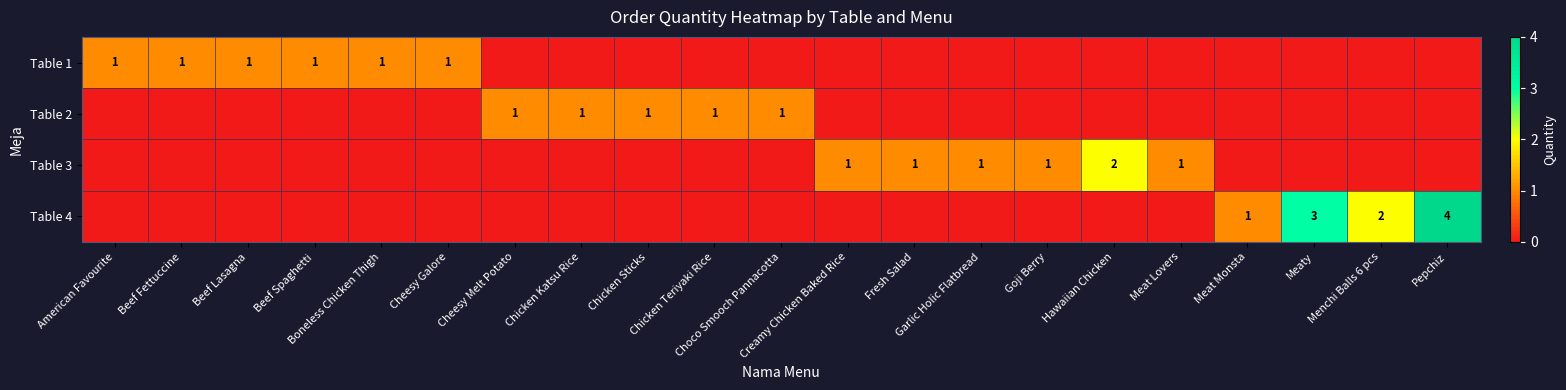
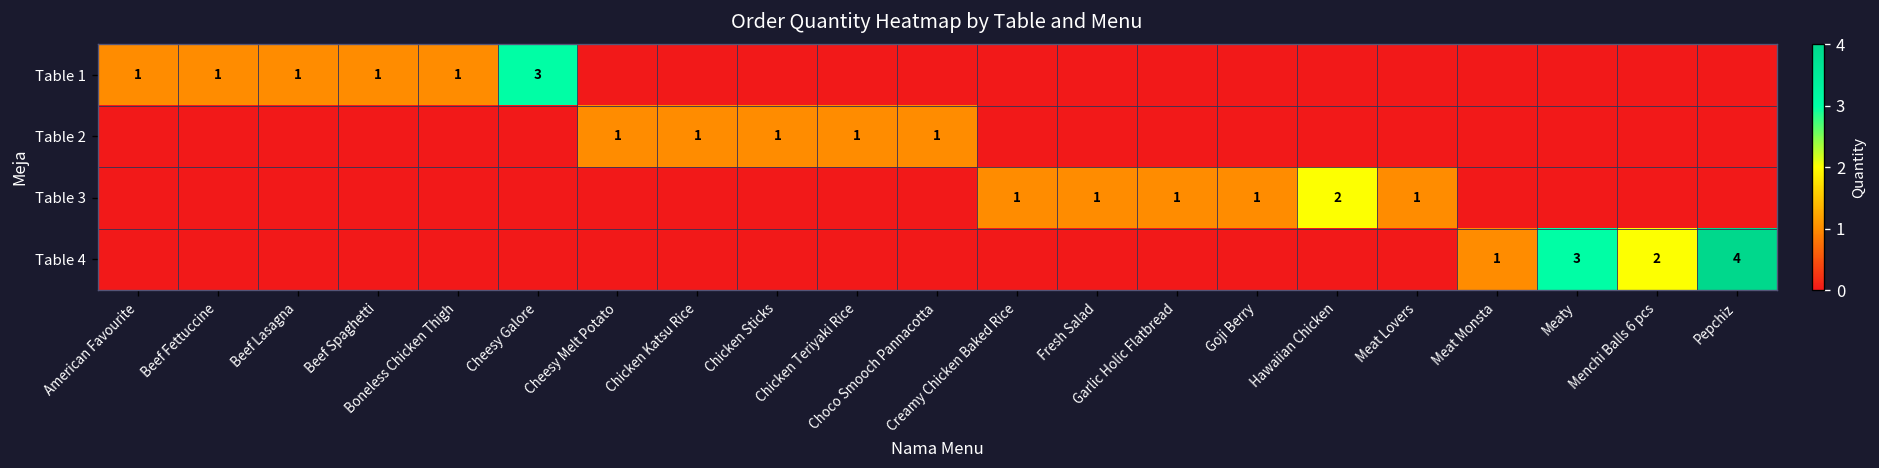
Table 1, Cheesy Galore: 1 -> 3
